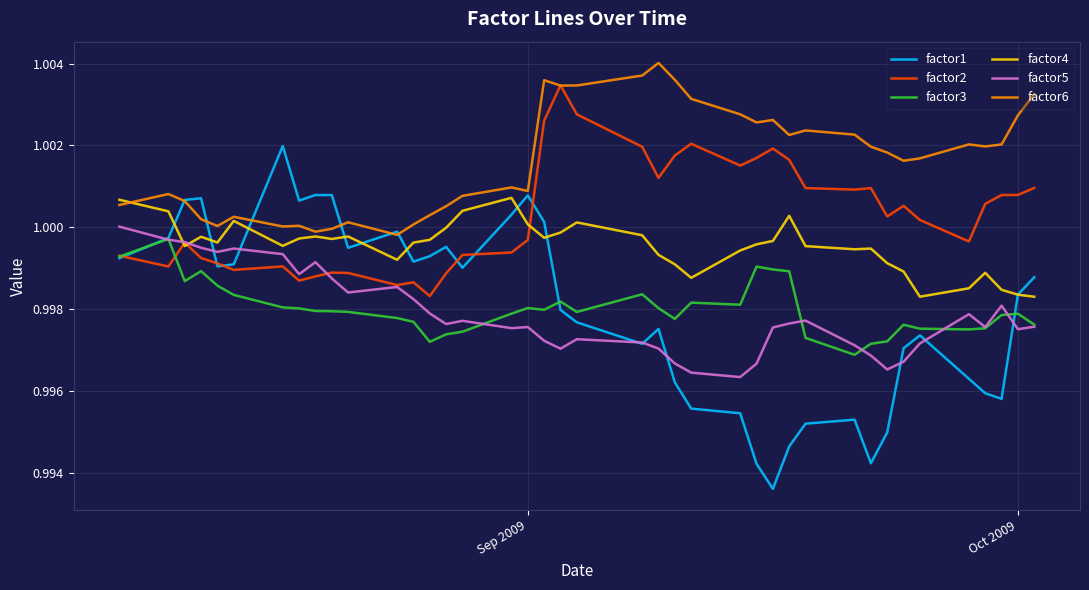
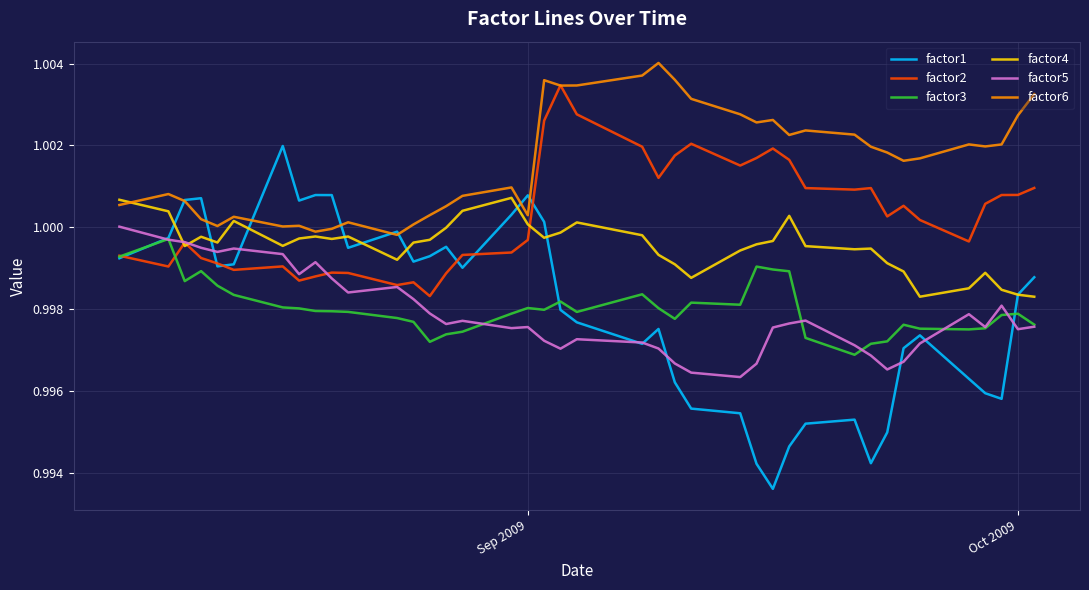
factor6, Sep 2009: 1.0009 -> 1.0003
